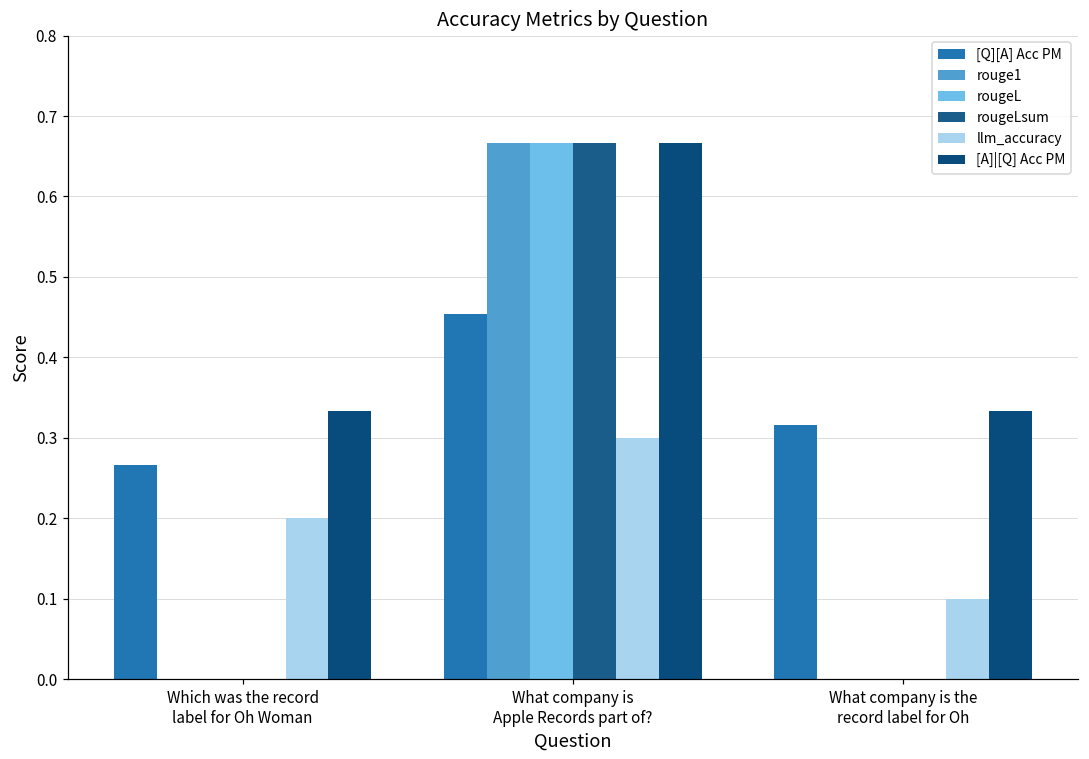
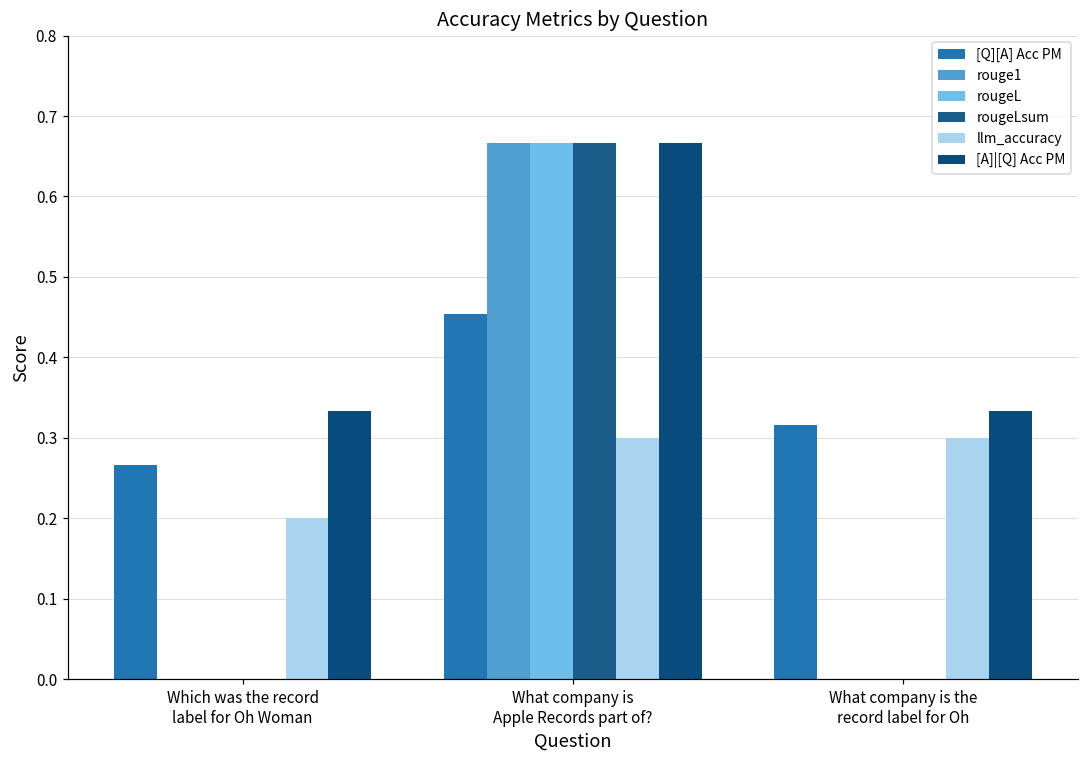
llm_accuracy, What company is the record label for Oh: 0.1 -> 0.3
